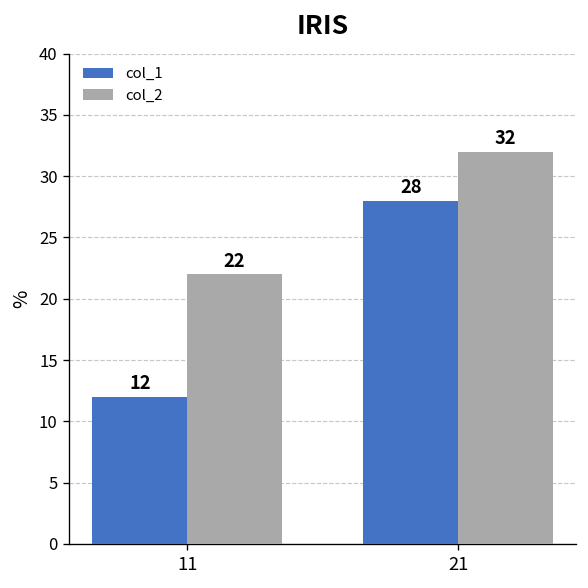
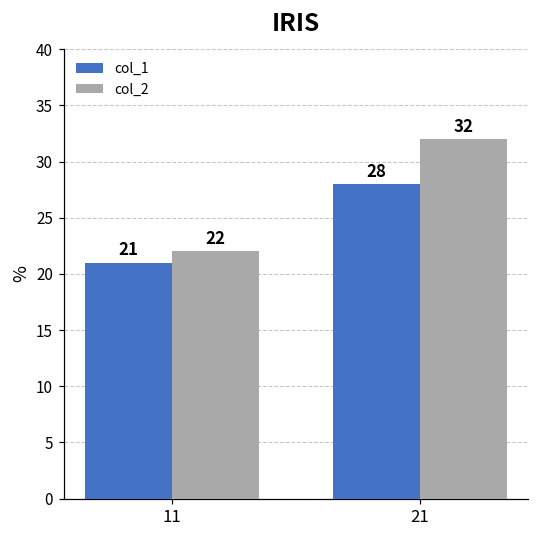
col_1, 11: 12 -> 21
